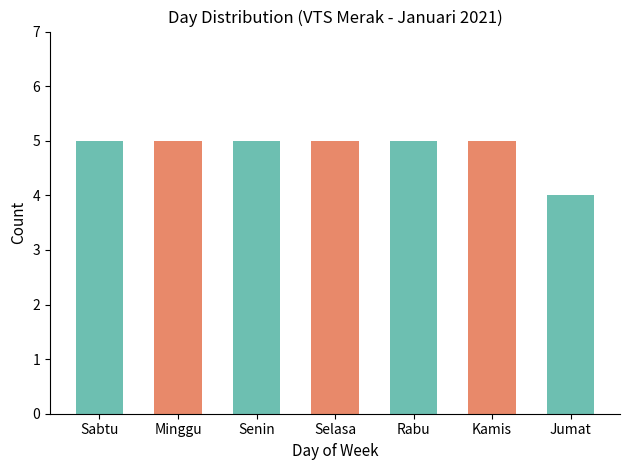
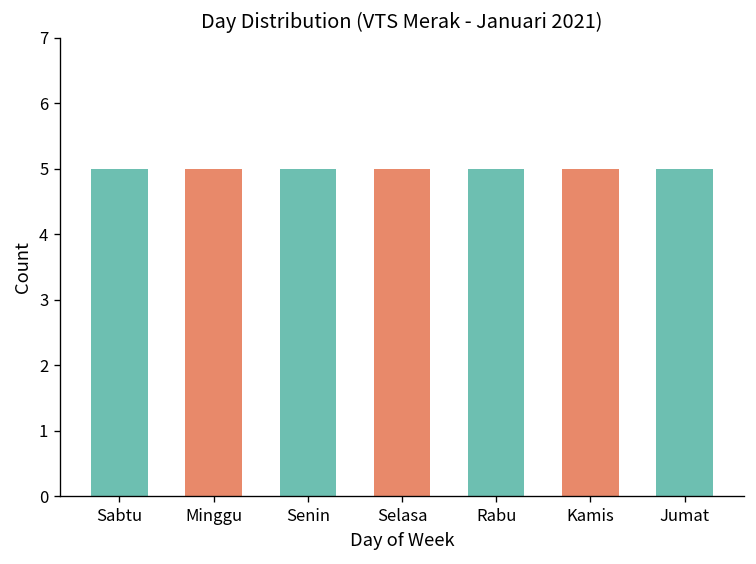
Jumat: 4 -> 5
